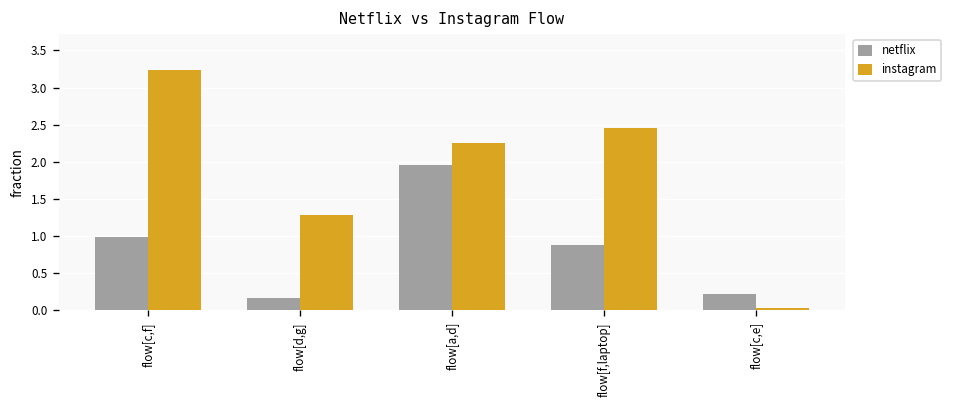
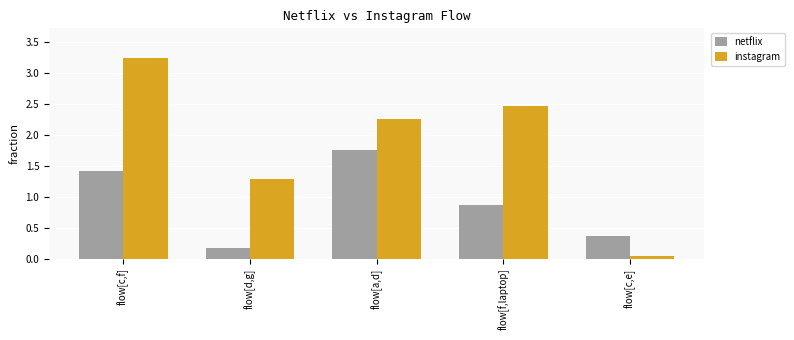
netflix, flow[c,f]: 1.0 -> 1.4
netflix, flow[a,d]: 2.0 -> 1.8
netflix, flow[c,e]: 0.2 -> 0.4
